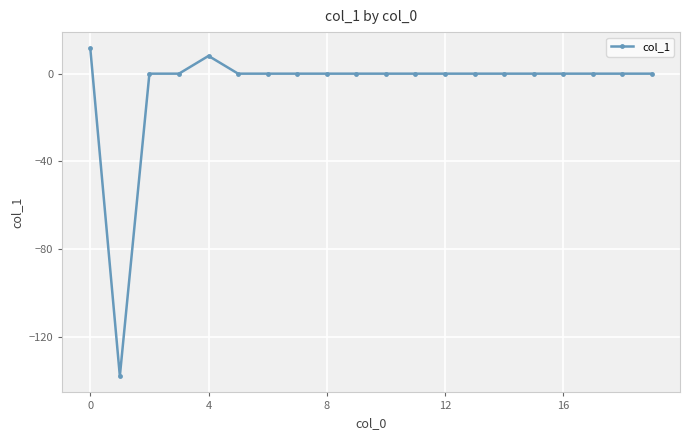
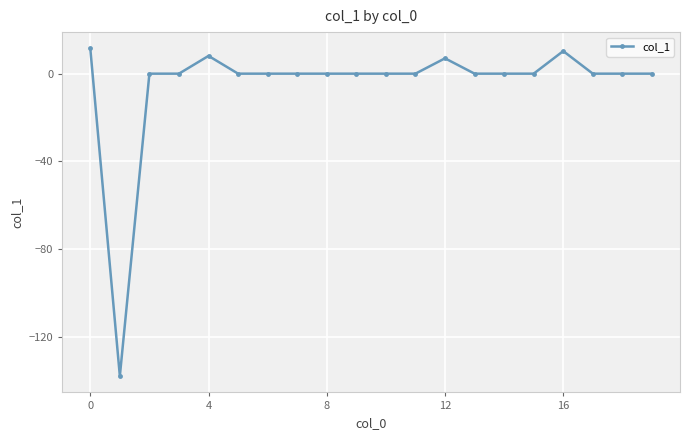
12: 0 -> 7
16: 0 -> 10
